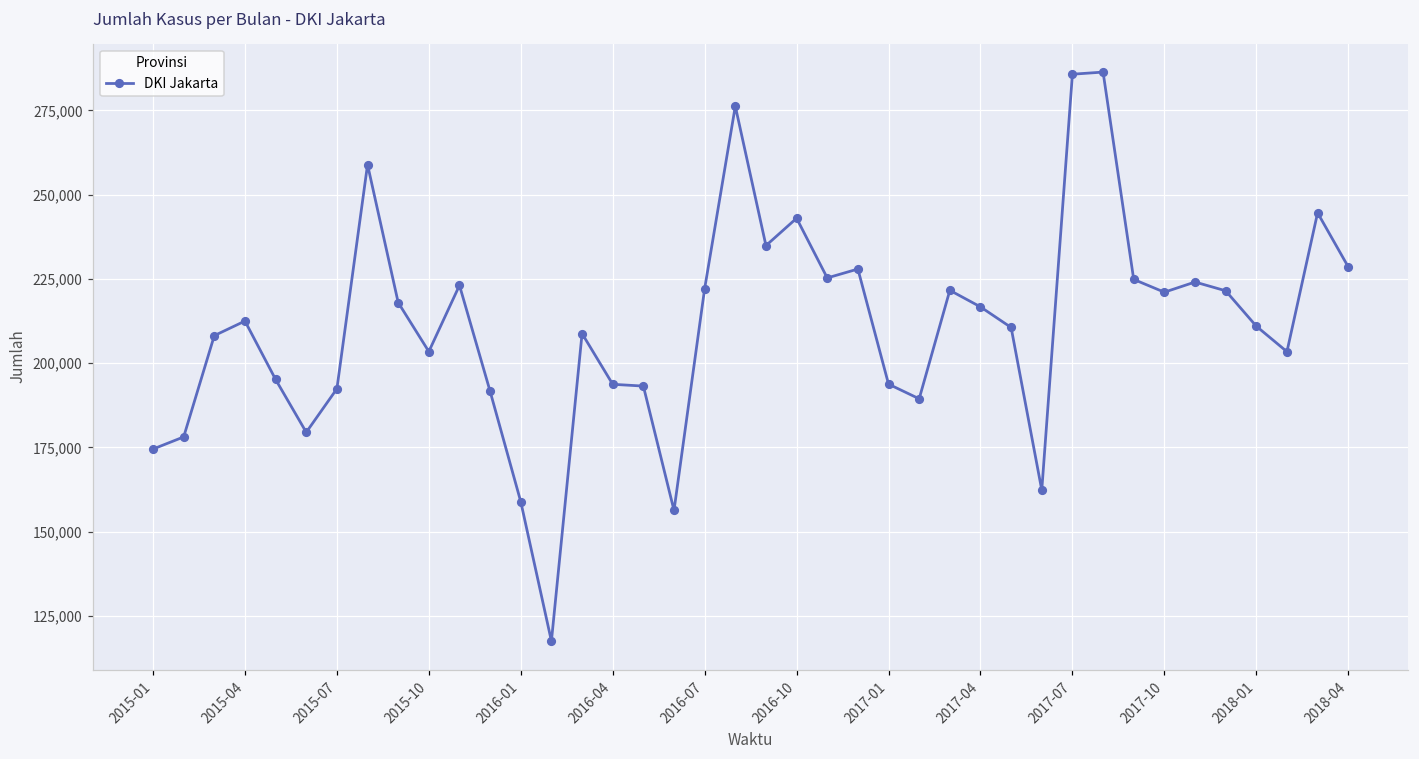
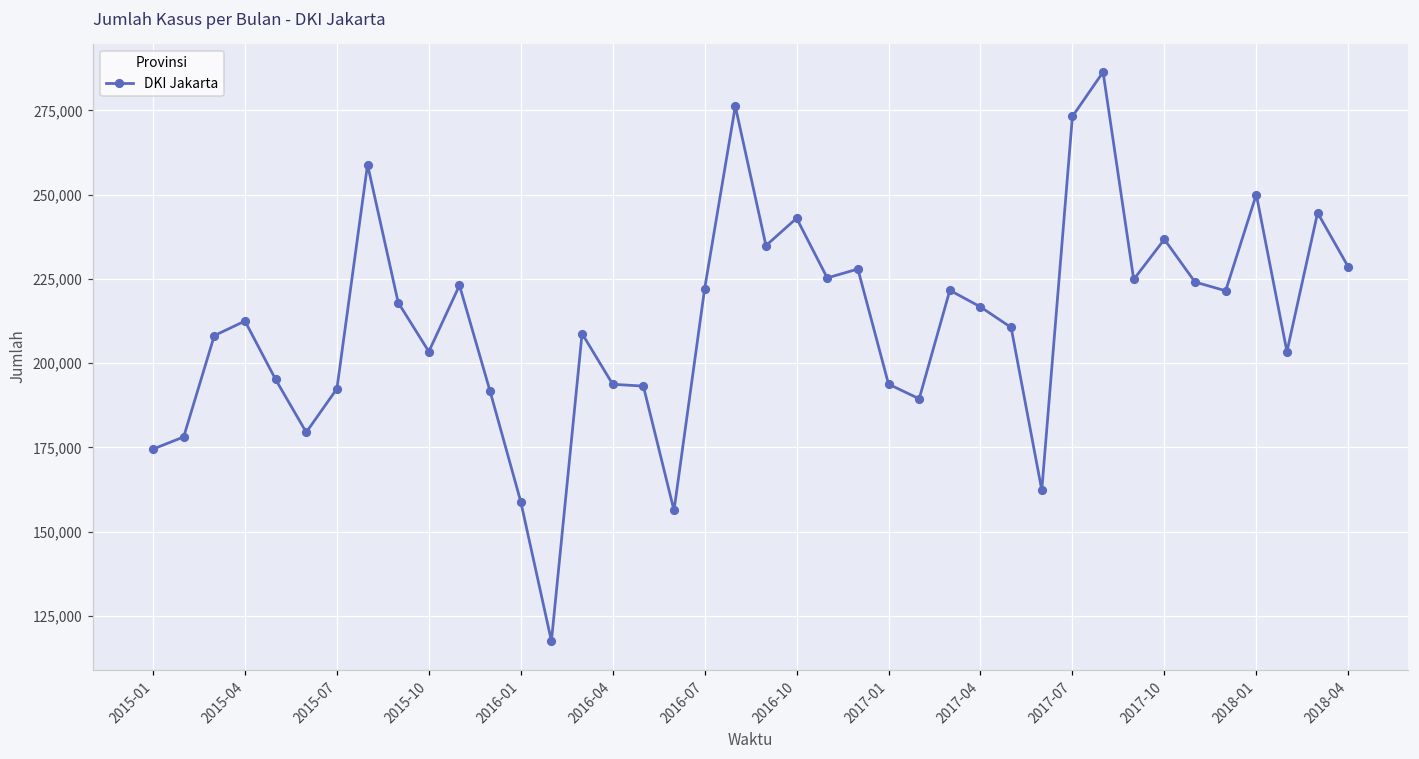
2017-07: 286,000 -> 273,000
2017-10: 221,000 -> 237,000
2018-01: 211,000 -> 250,000
